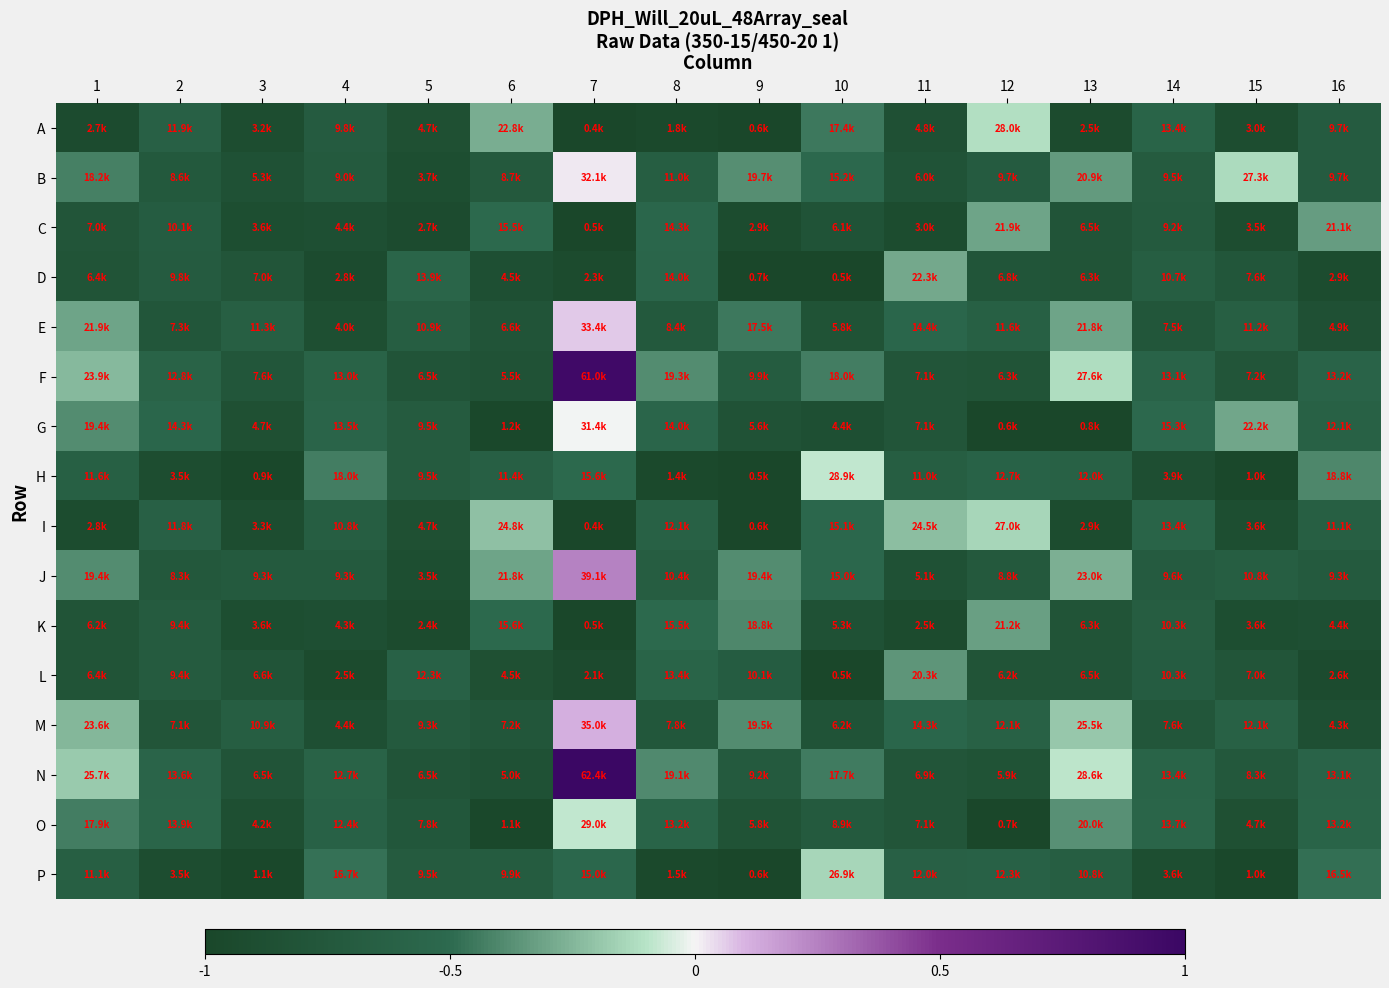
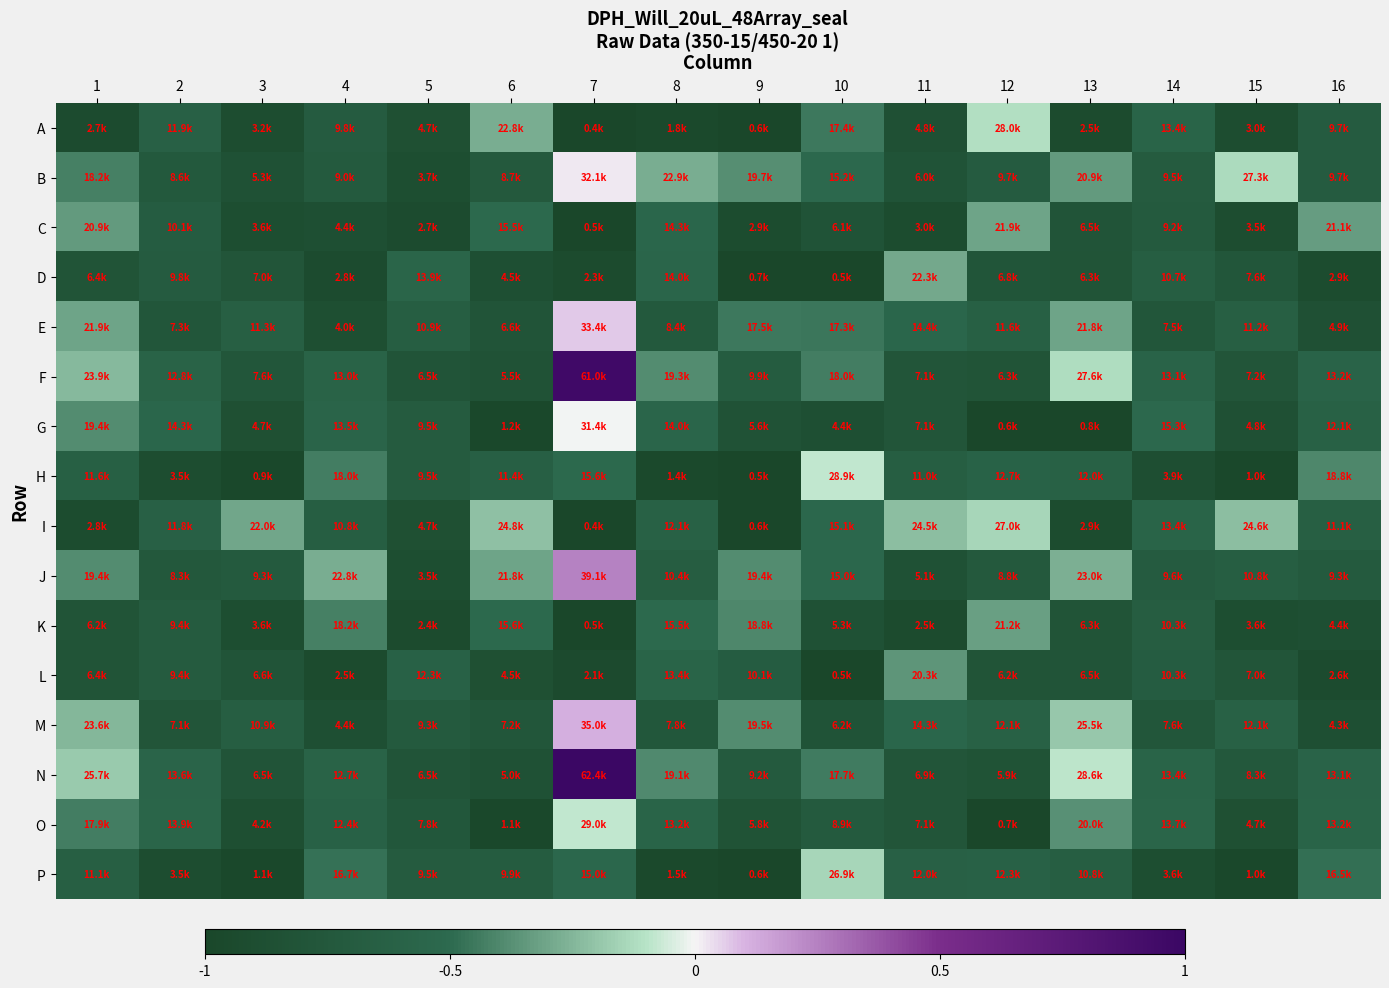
B, 8: 11.0k -> 22.9k
C, 1: 7.0k -> 20.9k
E, 10: 5.8k -> 17.3k
G, 15: 22.2k -> 4.8k
I, 3: 3.3k -> 22.0k
I, 15: 3.6k -> 24.6k
J, 4: 9.3k -> 22.8k
K, 4: 4.3k -> 18.2k
